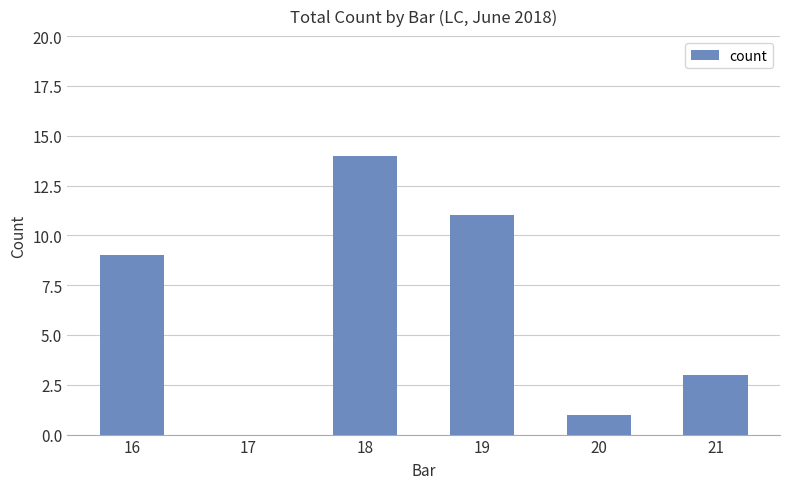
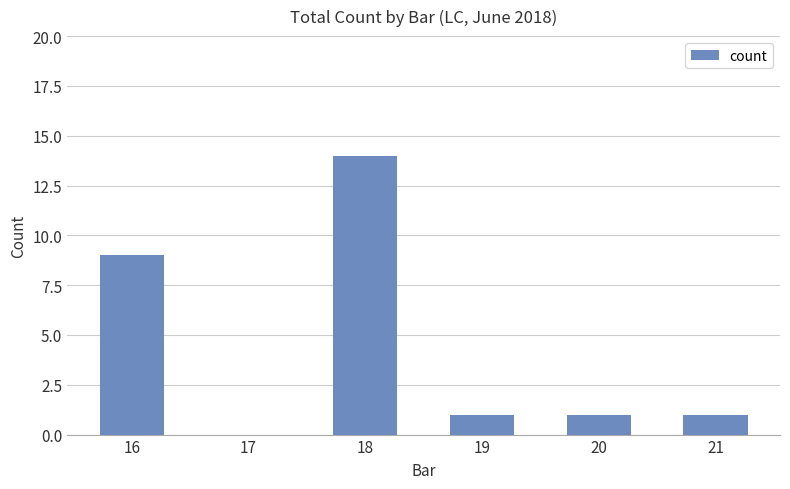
19: 11 -> 1
21: 3 -> 1
